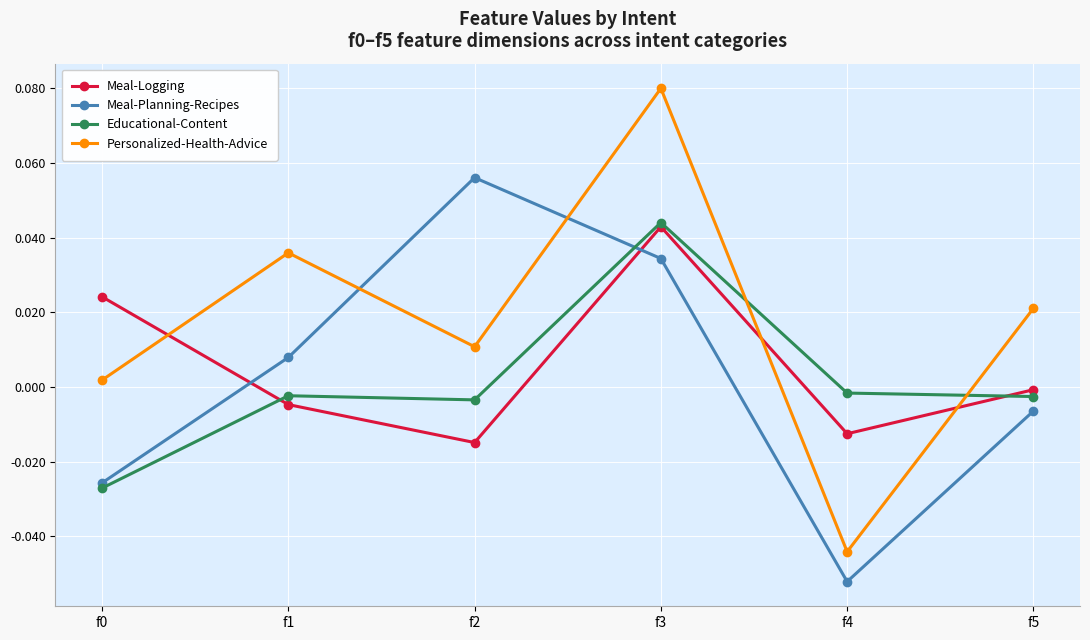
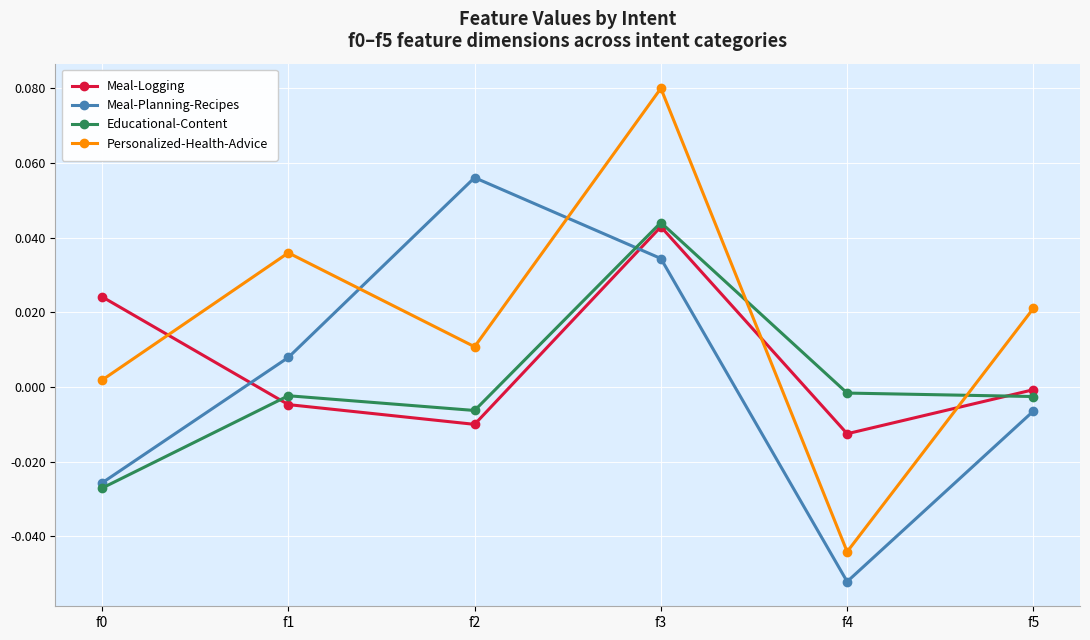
Meal-Logging, f2: -0.015 -> -0.010
Educational-Content, f2: -0.003 -> -0.006
